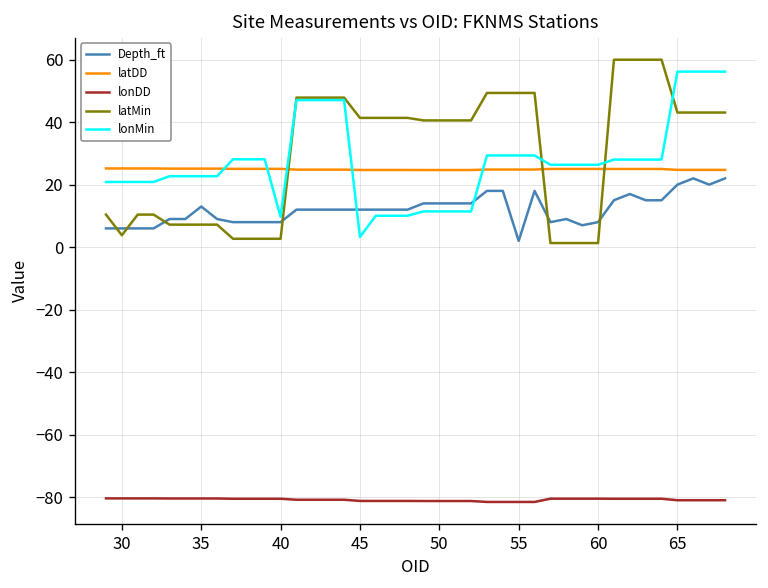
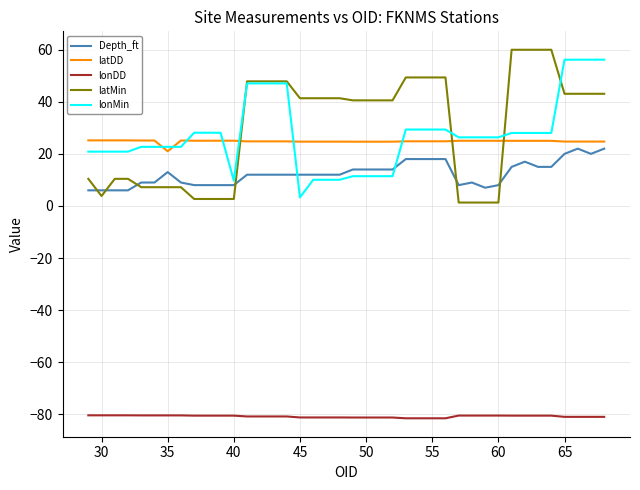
latDD, 35: 25 -> 21
Depth_ft, 55: 2 -> 18
